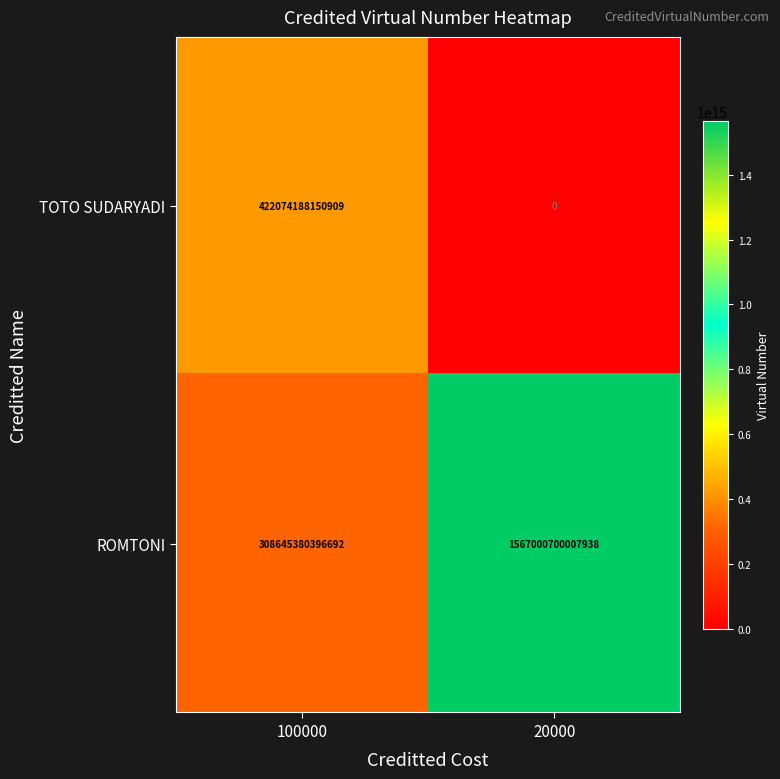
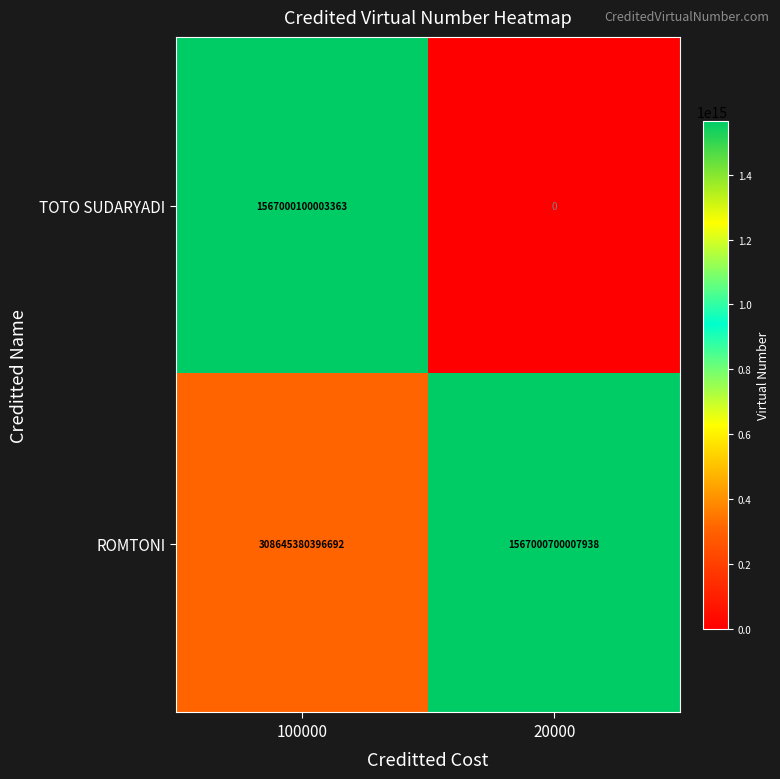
TOTO SUDARYADI, 100000: 422074188150909 -> 1567000100003363
